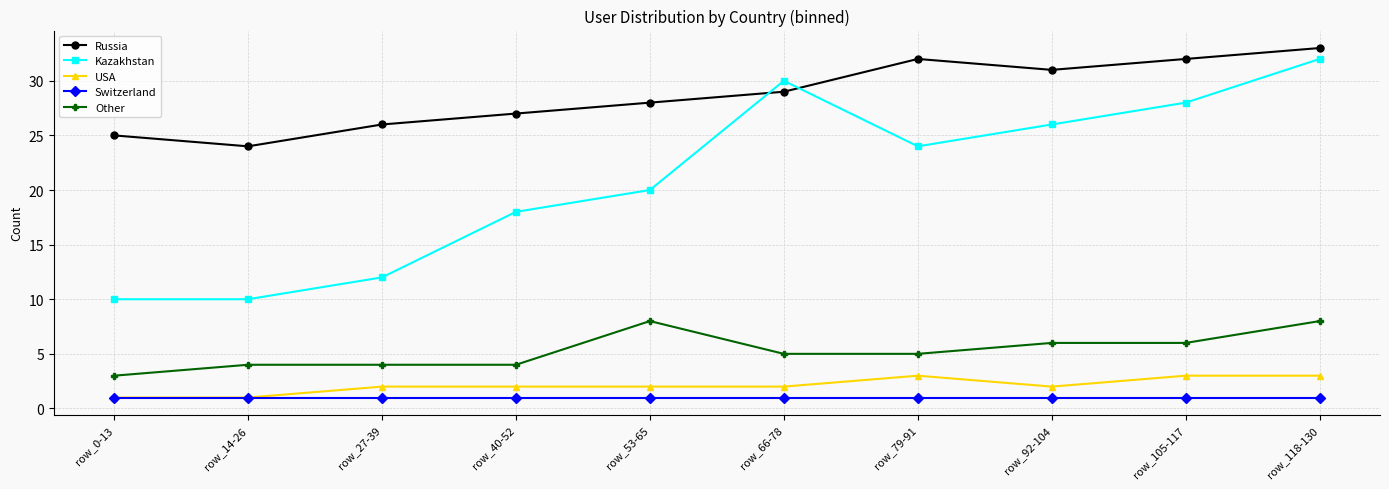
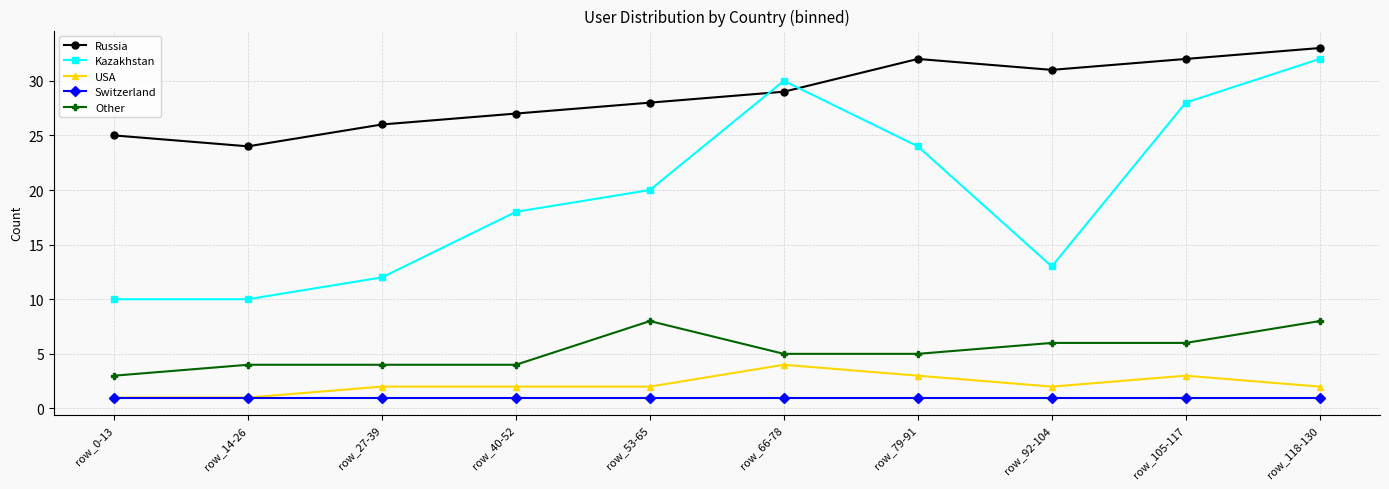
USA, row_66-78: 2 -> 4
Kazakhstan, row_92-104: 26 -> 13
USA, row_118-130: 3 -> 2
